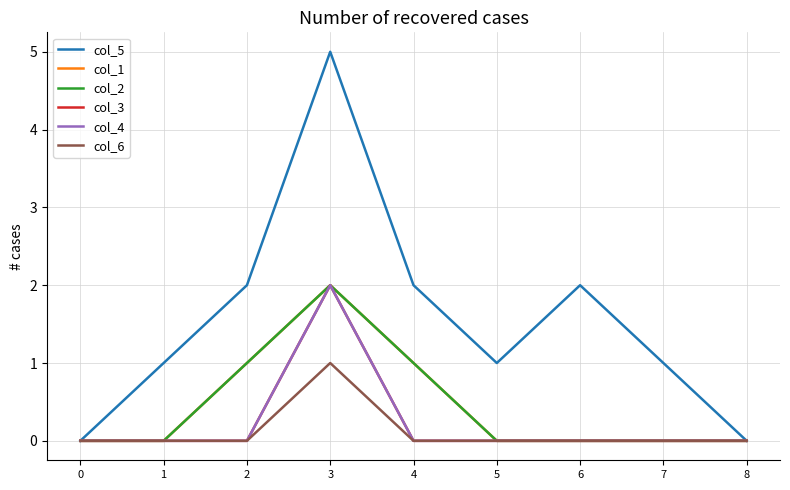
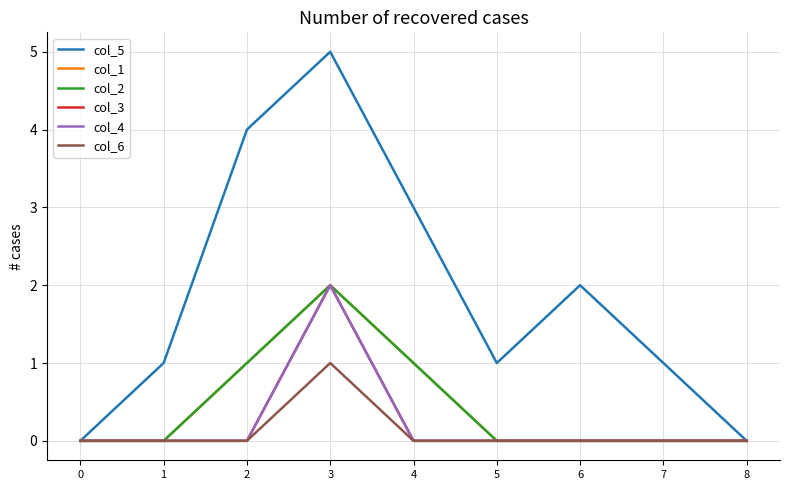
col_5, 2: 2 -> 4
col_5, 4: 2 -> 3
